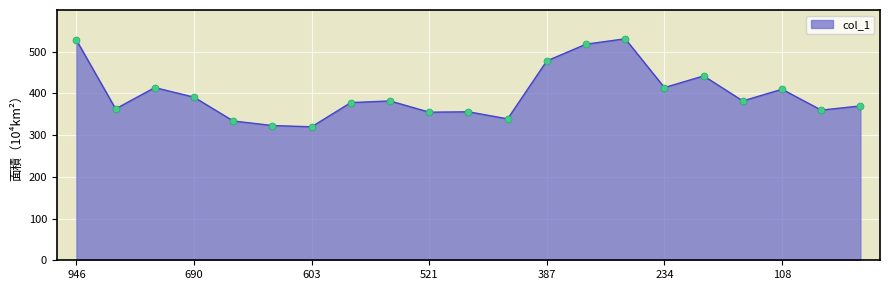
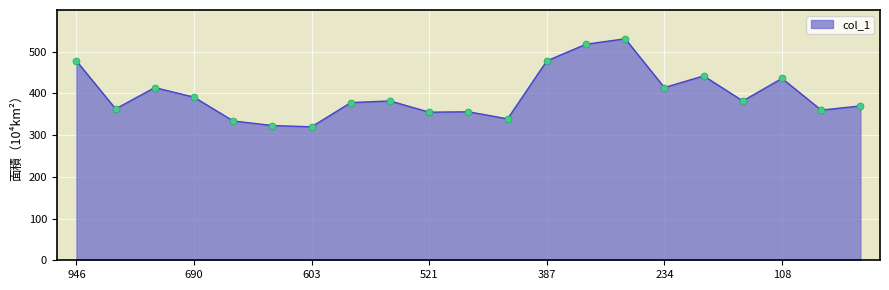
946: 530 -> 480
108: 410 -> 440
